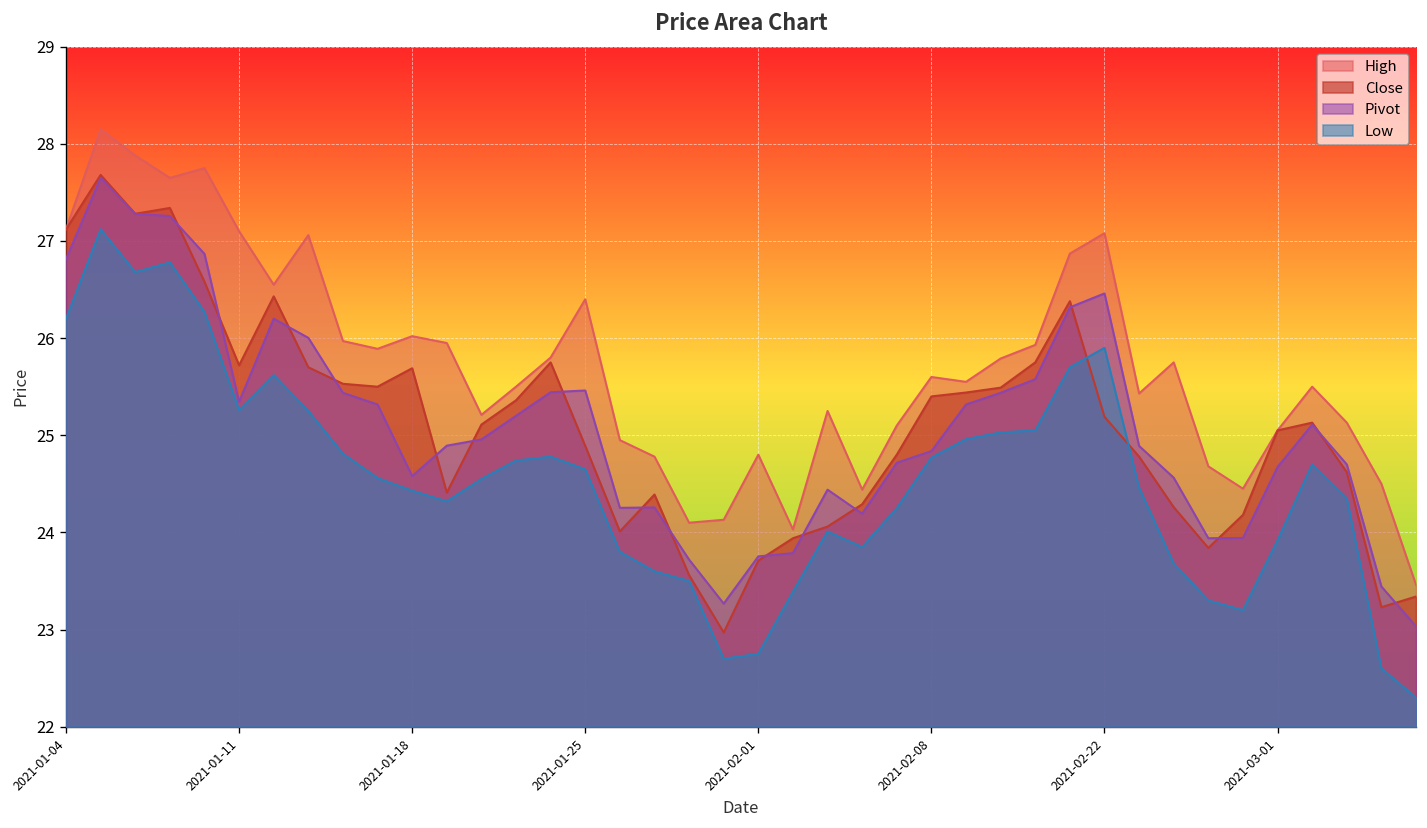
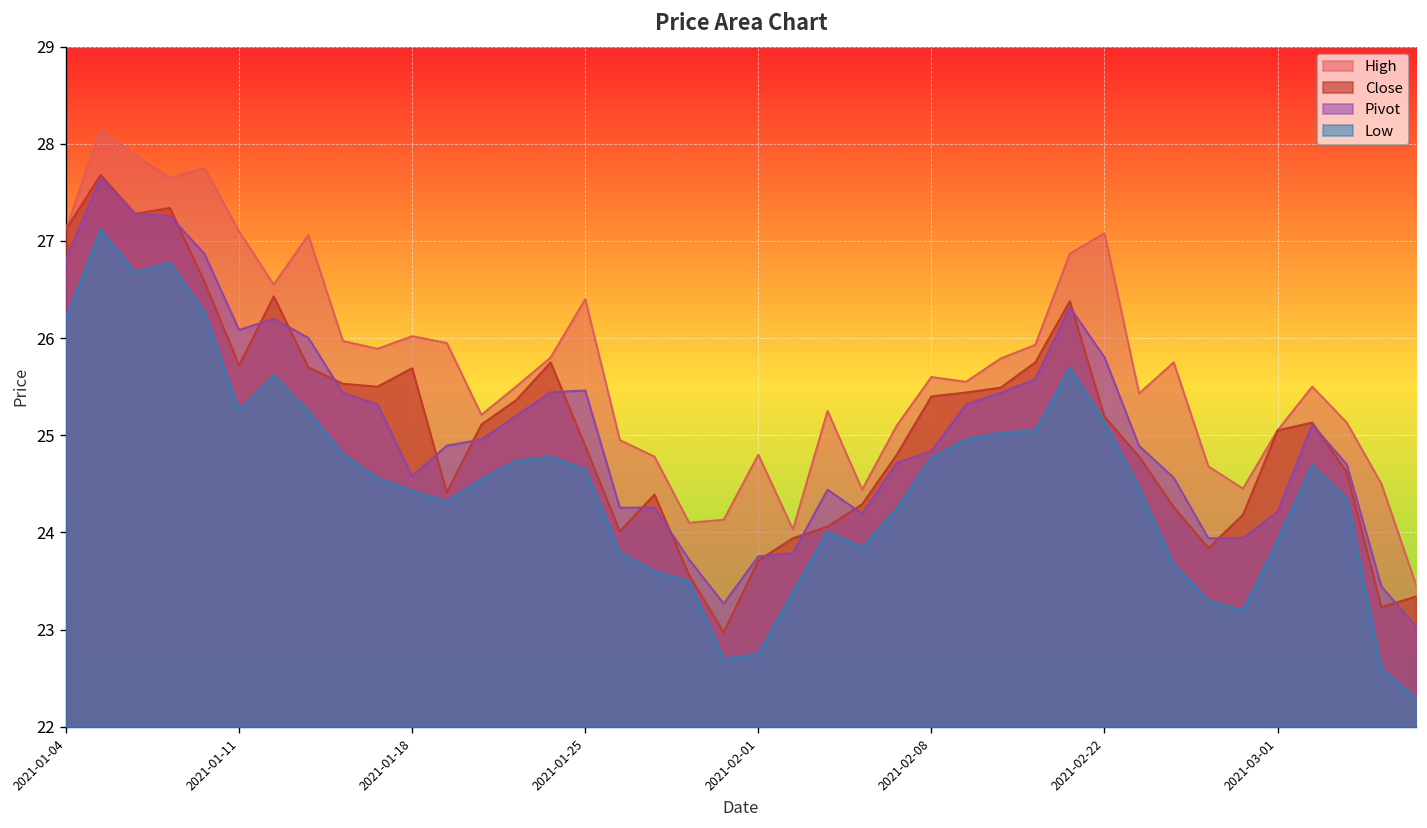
Pivot, 2021-01-11: 25.3 -> 26.1
Pivot, 2021-02-22: 26.5 -> 25.8
Low, 2021-02-22: 25.9 -> 25.1
Pivot, 2021-03-01: 24.7 -> 24.2
